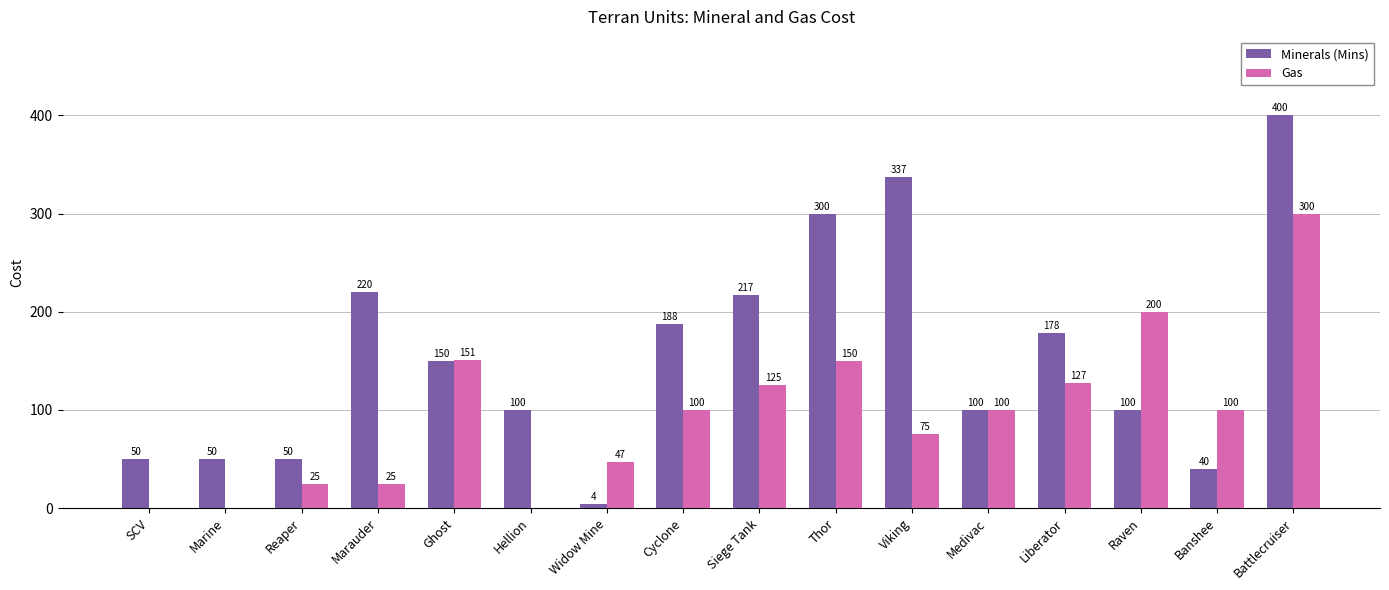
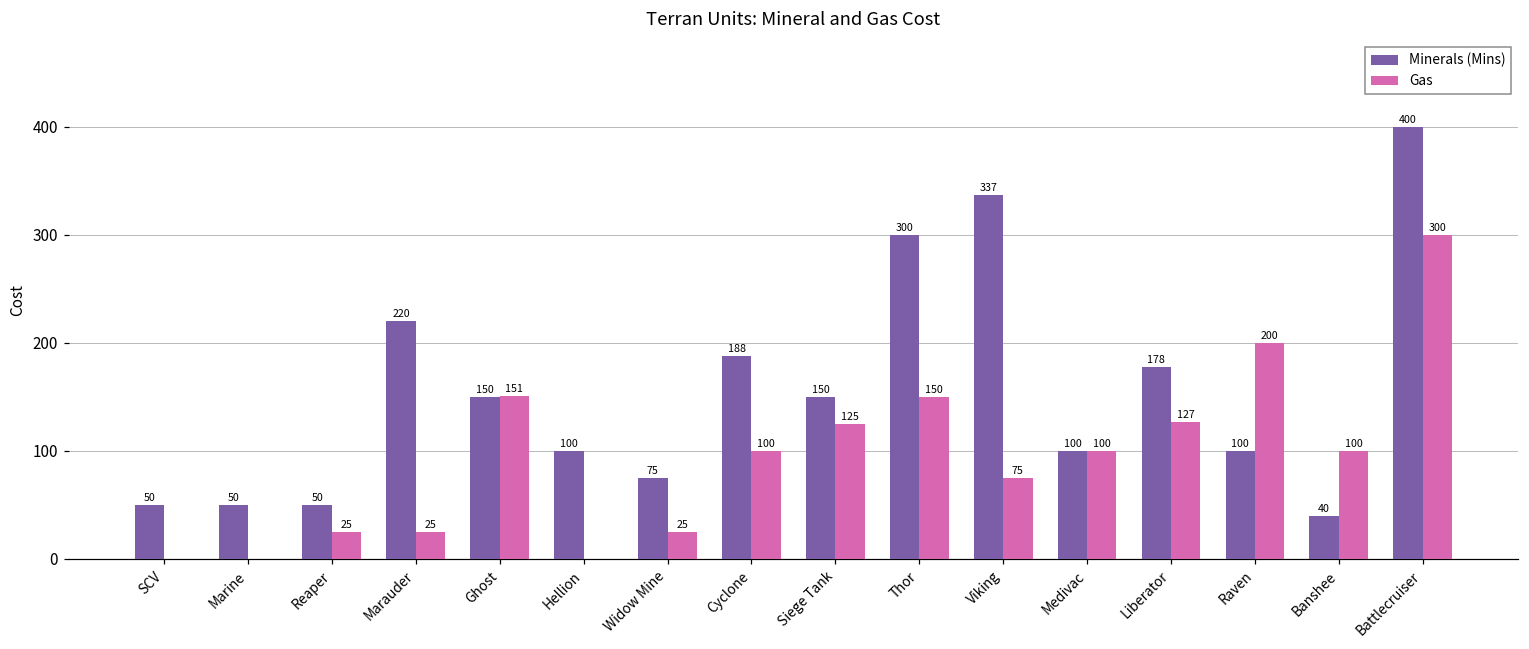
Minerals (Mins), Widow Mine: 4 -> 75
Gas, Widow Mine: 47 -> 25
Minerals (Mins), Siege Tank: 217 -> 150
